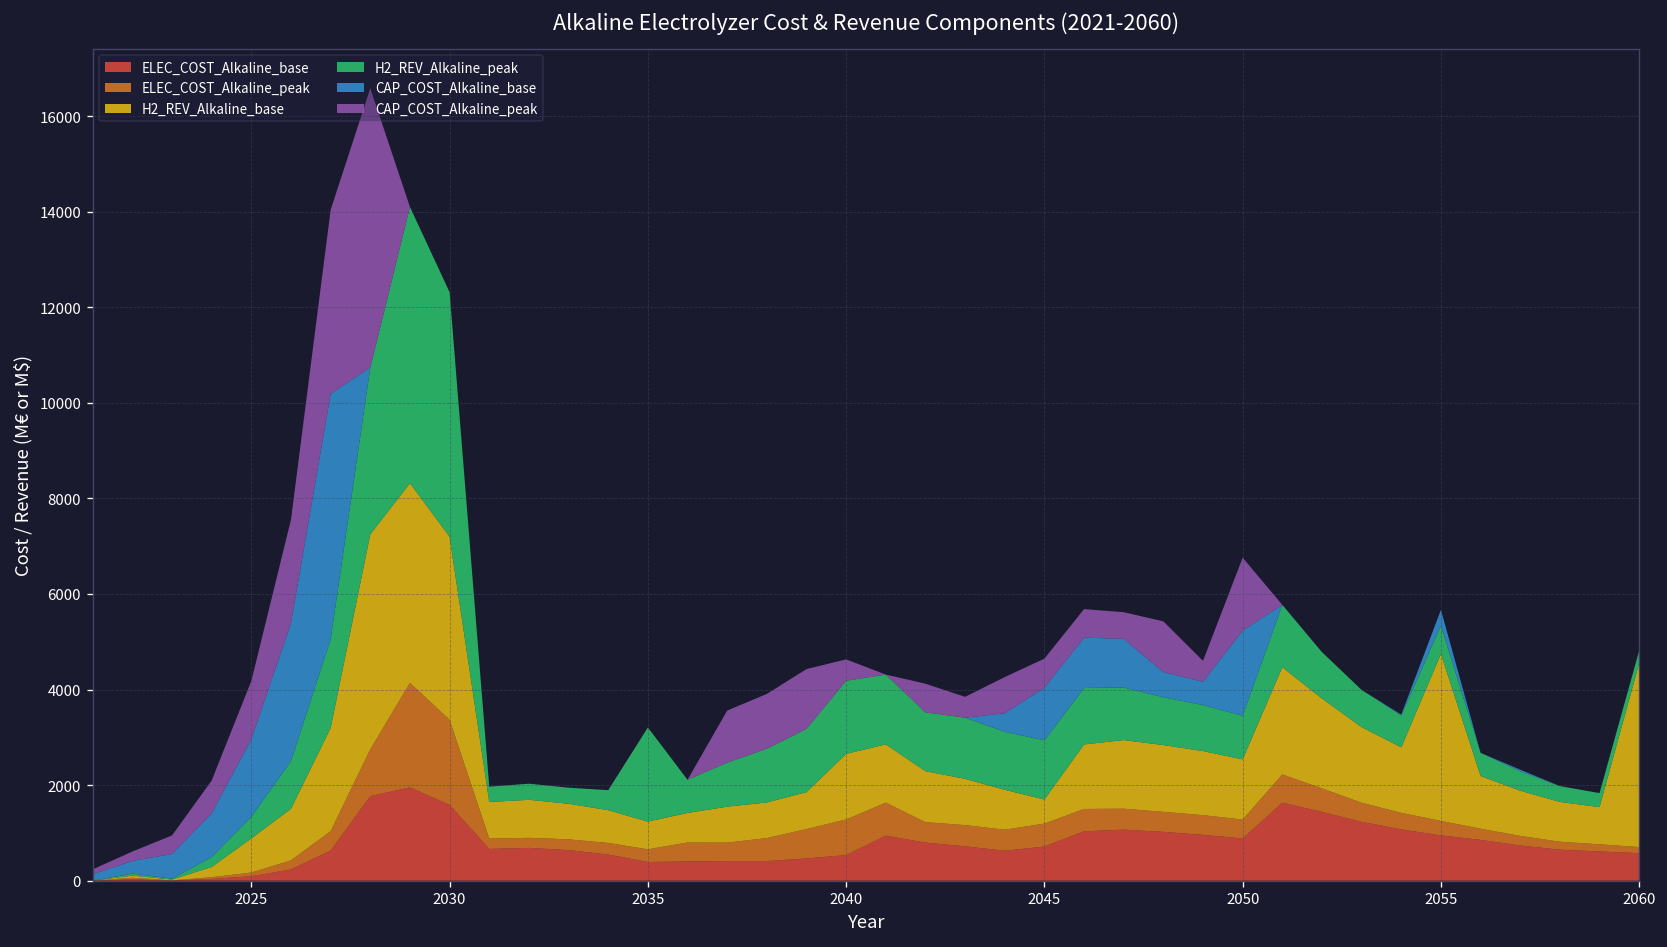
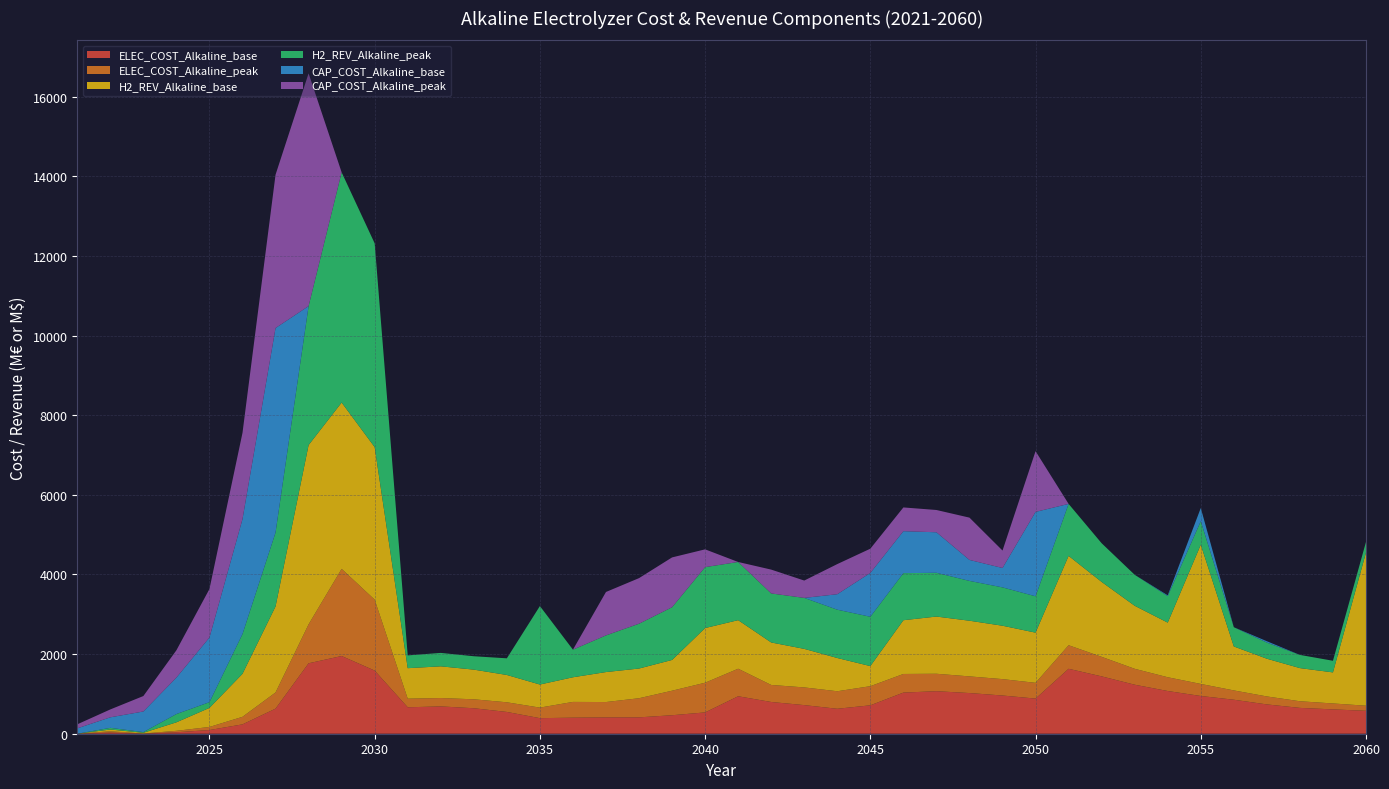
H2_REV_Alkaline_base, 2025: 700 -> 500
H2_REV_Alkaline_peak, 2025: 500 -> 100
CAP_COST_Alkaline_base, 2050: 1800 -> 2100
